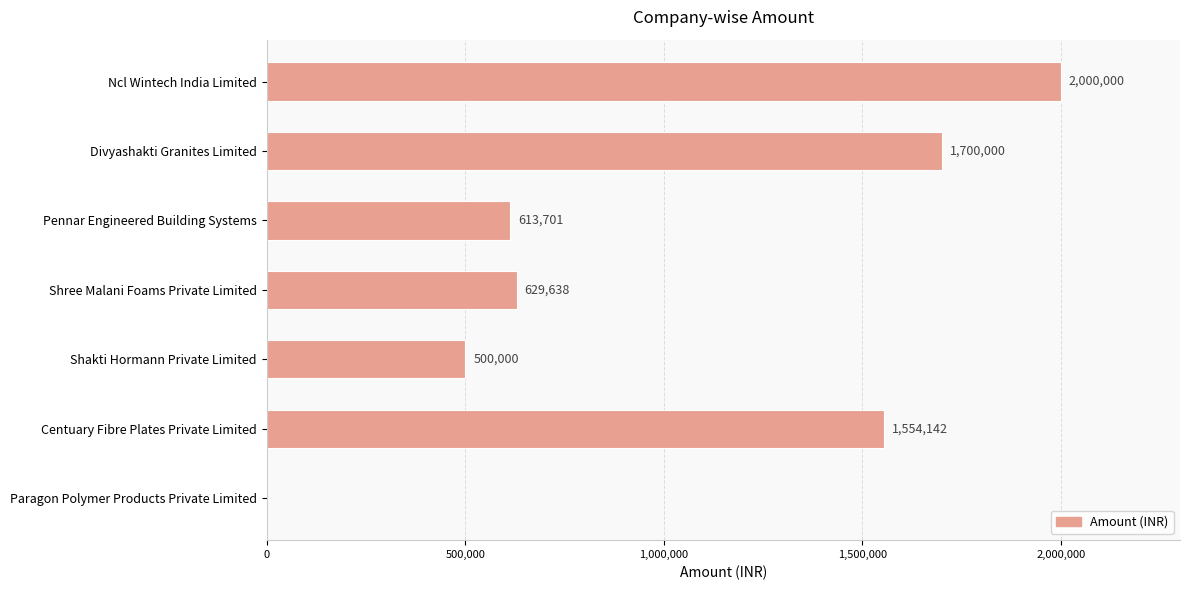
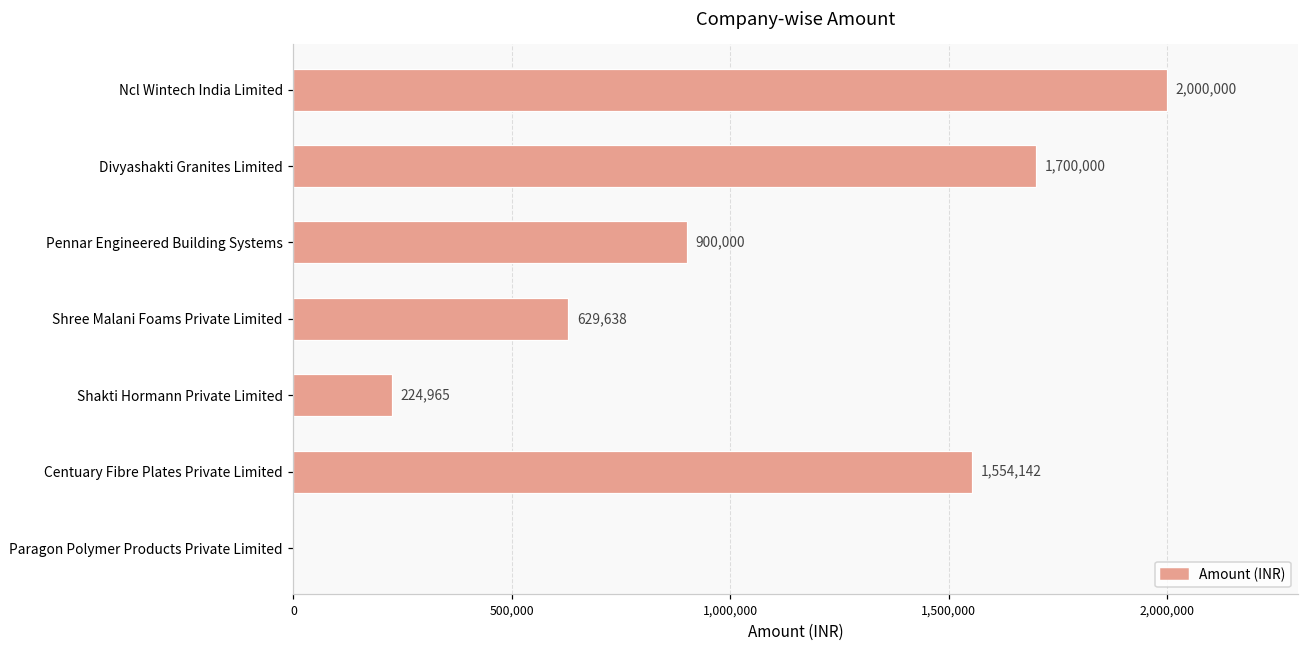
Pennar Engineered Building Systems: 613,701 -> 900,000
Shakti Hormann Private Limited: 500,000 -> 224,965
